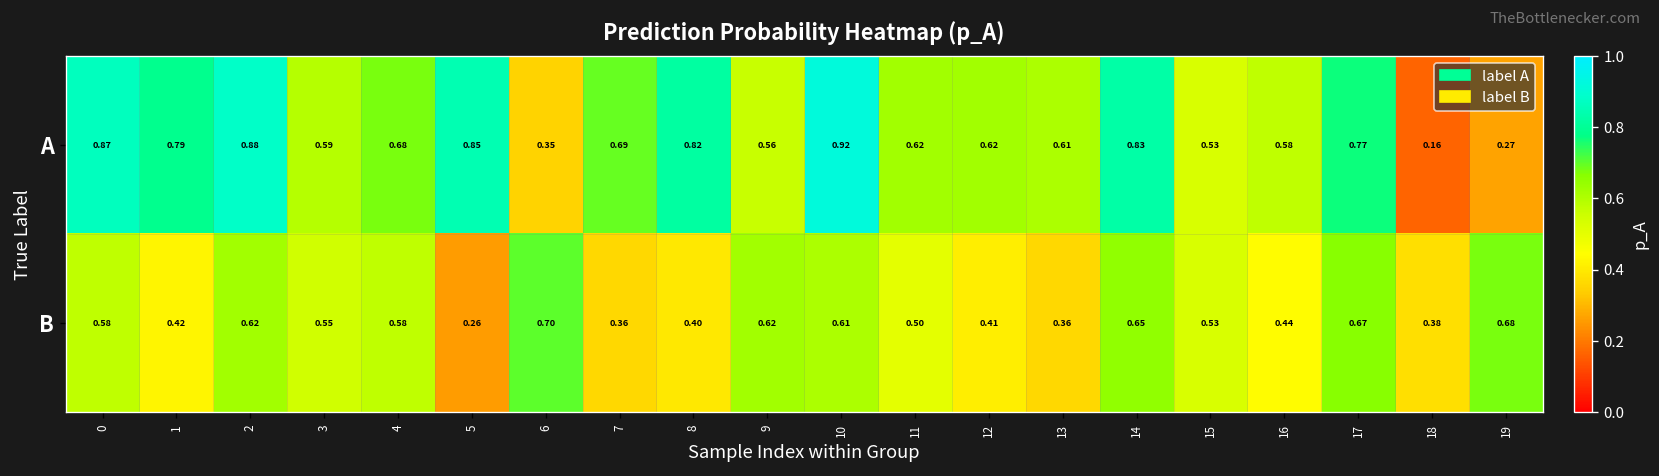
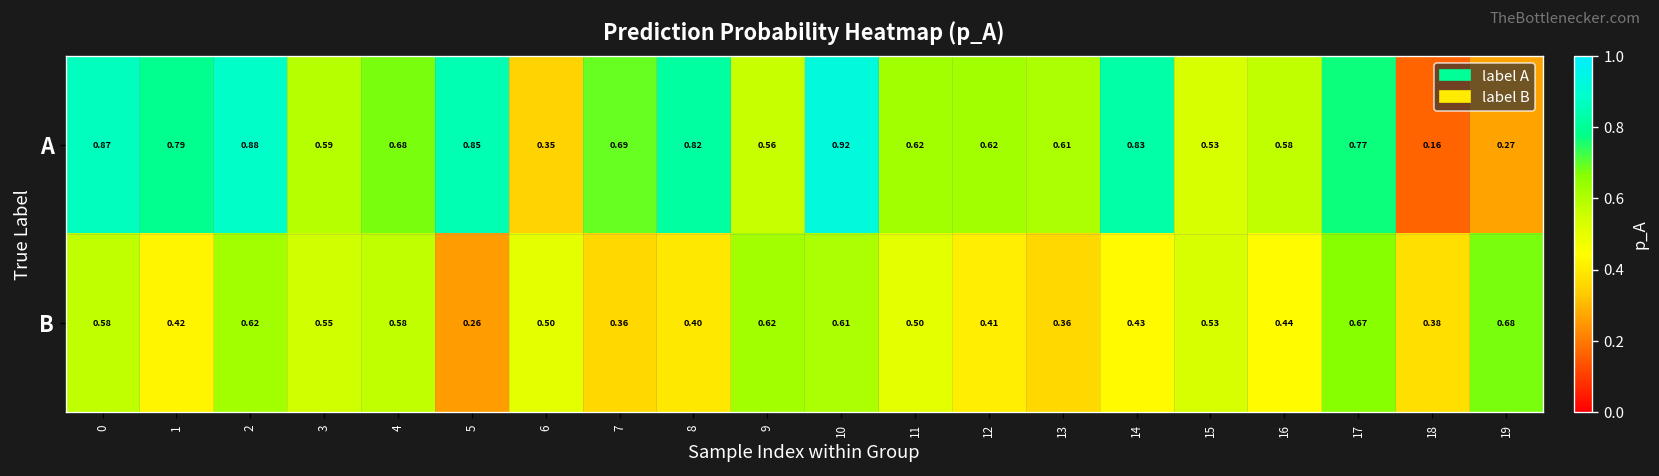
B, 6: 0.70 -> 0.50
B, 14: 0.65 -> 0.43
